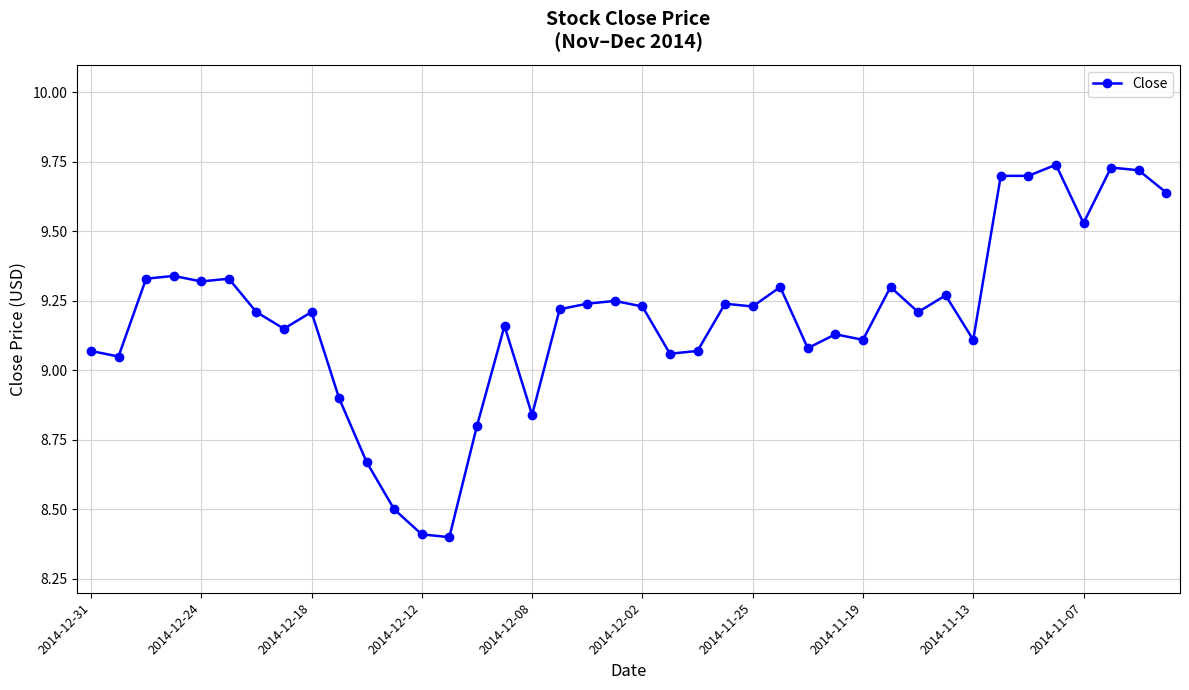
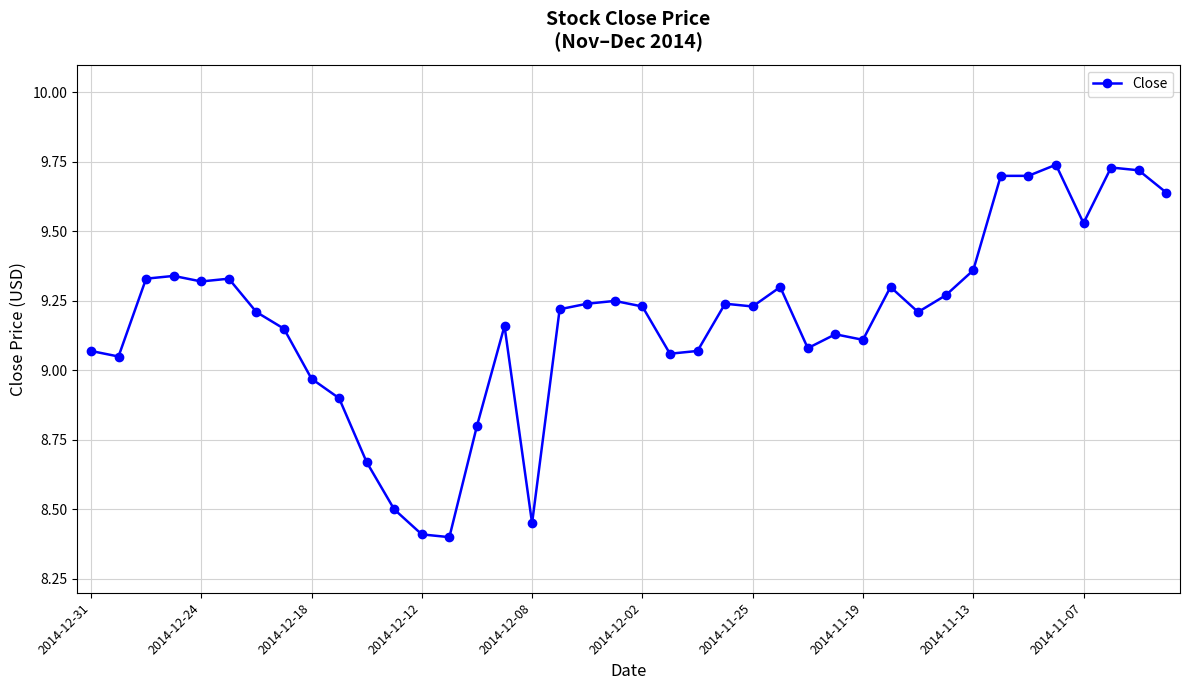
2014-12-18: 9.21 -> 8.97
2014-12-08: 8.84 -> 8.45
2014-11-13: 9.11 -> 9.36
